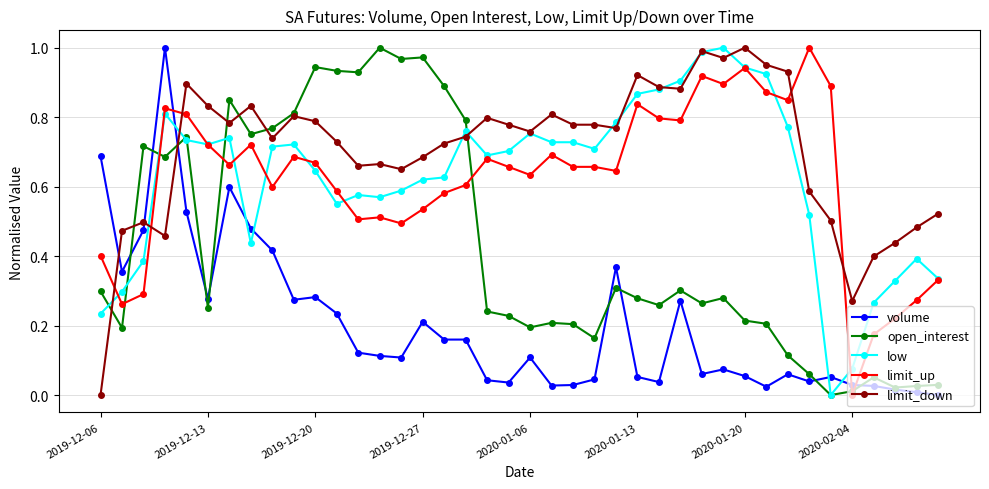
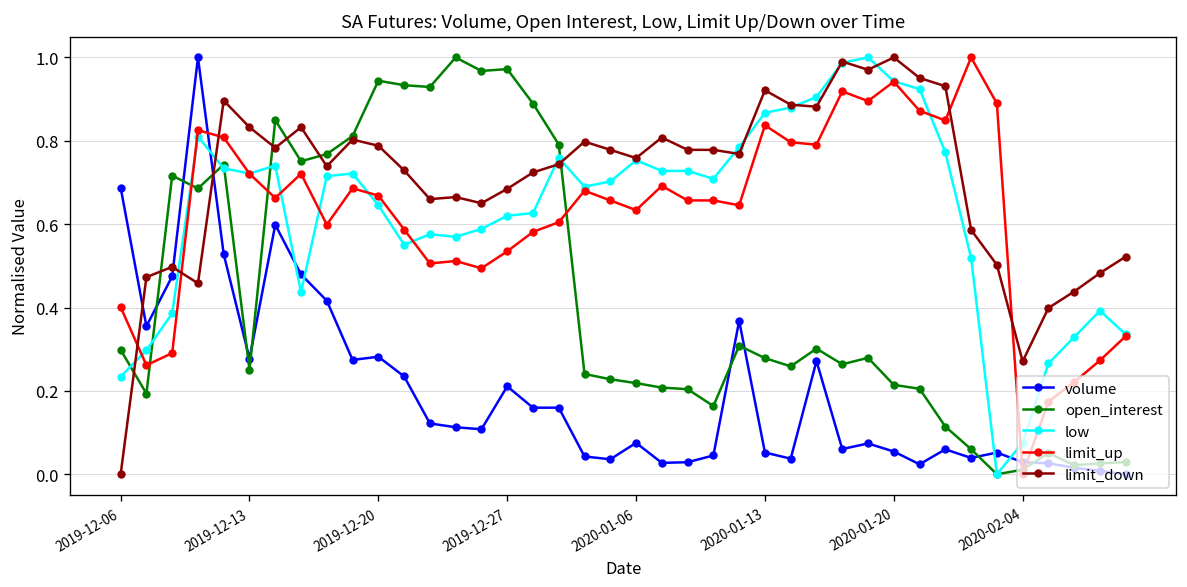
volume, 2020-01-06: 0.11 -> 0.08
open_interest, 2020-01-06: 0.19 -> 0.22
